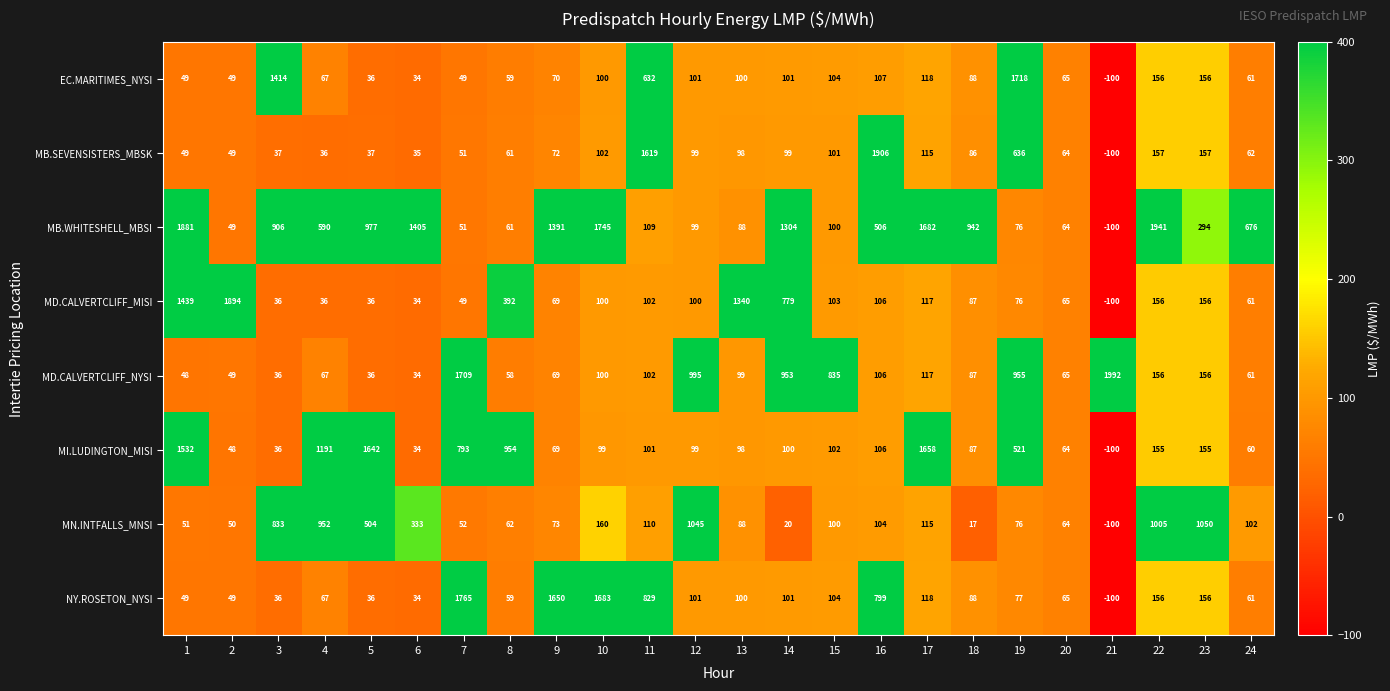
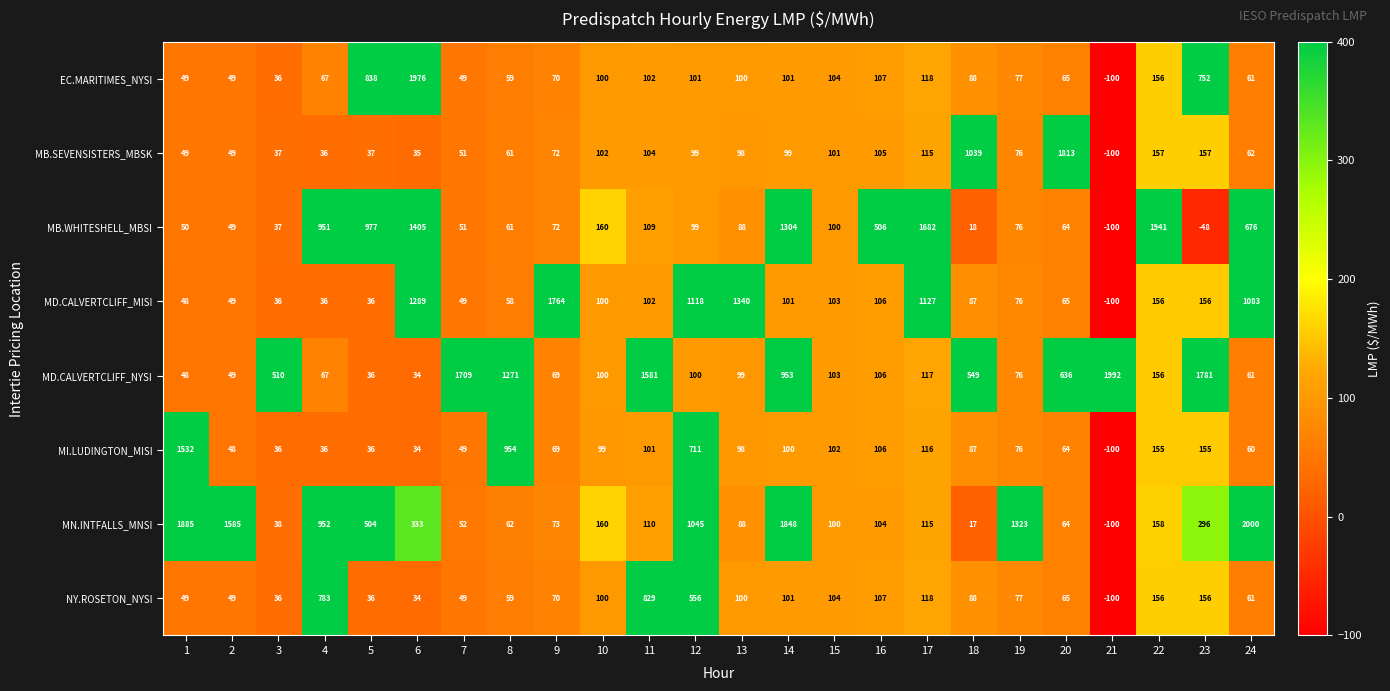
EC.MARITIMES_NYSI, 3: 1414 -> 36
EC.MARITIMES_NYSI, 5: 36 -> 838
EC.MARITIMES_NYSI, 6: 34 -> 1976
EC.MARITIMES_NYSI, 11: 632 -> 102
EC.MARITIMES_NYSI, 19: 1718 -> 77
EC.MARITIMES_NYSI, 23: 156 -> 752
MB.SEVENSISTERS_MBSK, 11: 1619 -> 104
MB.SEVENSISTERS_MBSK, 16: 1906 -> 105
MB.SEVENSISTERS_MBSK, 18: 86 -> 1039
MB.SEVENSISTERS_MBSK, 19: 636 -> 76
MB.SEVENSISTERS_MBSK, 20: 64 -> 1813
MB.WHITESHELL_MBSI, 1: 1881 -> 50
MB.WHITESHELL_MBSI, 3: 906 -> 37
MB.WHITESHELL_MBSI, 4: 590 -> 951
MB.WHITESHELL_MBSI, 9: 1391 -> 72
MB.WHITESHELL_MBSI, 10: 1745 -> 160
MB.WHITESHELL_MBSI, 18: 942 -> 18
MB.WHITESHELL_MBSI, 23: 294 -> -48
MD.CALVERTCLIFF_MISI, 1: 1439 -> 48
MD.CALVERTCLIFF_MISI, 2: 1894 -> 49
MD.CALVERTCLIFF_MISI, 6: 34 -> 1289
MD.CALVERTCLIFF_MISI, 8: 392 -> 58
MD.CALVERTCLIFF_MISI, 9: 69 -> 1764
MD.CALVERTCLIFF_MISI, 12: 100 -> 1118
MD.CALVERTCLIFF_MISI, 14: 779 -> 101
MD.CALVERTCLIFF_MISI, 17: 117 -> 1127
MD.CALVERTCLIFF_MISI, 24: 61 -> 1083
MD.CALVERTCLIFF_NYSI, 3: 36 -> 510
MD.CALVERTCLIFF_NYSI, 8: 58 -> 1271
MD.CALVERTCLIFF_NYSI, 11: 102 -> 1581
MD.CALVERTCLIFF_NYSI, 12: 995 -> 100
MD.CALVERTCLIFF_NYSI, 15: 835 -> 103
MD.CALVERTCLIFF_NYSI, 18: 87 -> 549
MD.CALVERTCLIFF_NYSI, 19: 955 -> 76
MD.CALVERTCLIFF_NYSI, 20: 65 -> 636
MD.CALVERTCLIFF_NYSI, 23: 156 -> 1781
MI.LUDINGTON_MISI, 4: 1191 -> 36
MI.LUDINGTON_MISI, 5: 1642 -> 36
MI.LUDINGTON_MISI, 7: 793 -> 49
MI.LUDINGTON_MISI, 12: 99 -> 711
MI.LUDINGTON_MISI, 17: 1658 -> 116
MI.LUDINGTON_MISI, 19: 521 -> 76
MN.INTFALLS_MNSI, 1: 51 -> 1885
MN.INTFALLS_MNSI, 2: 50 -> 1585
MN.INTFALLS_MNSI, 3: 833 -> 38
MN.INTFALLS_MNSI, 14: 20 -> 1848
MN.INTFALLS_MNSI, 19: 76 -> 1323
MN.INTFALLS_MNSI, 22: 1005 -> 158
MN.INTFALLS_MNSI, 23: 1050 -> 296
MN.INTFALLS_MNSI, 24: 102 -> 2000
NY.ROSETON_NYSI, 4: 67 -> 783
NY.ROSETON_NYSI, 7: 1765 -> 49
NY.ROSETON_NYSI, 9: 1650 -> 70
NY.ROSETON_NYSI, 10: 1683 -> 100
NY.ROSETON_NYSI, 12: 101 -> 556
NY.ROSETON_NYSI, 16: 799 -> 107
